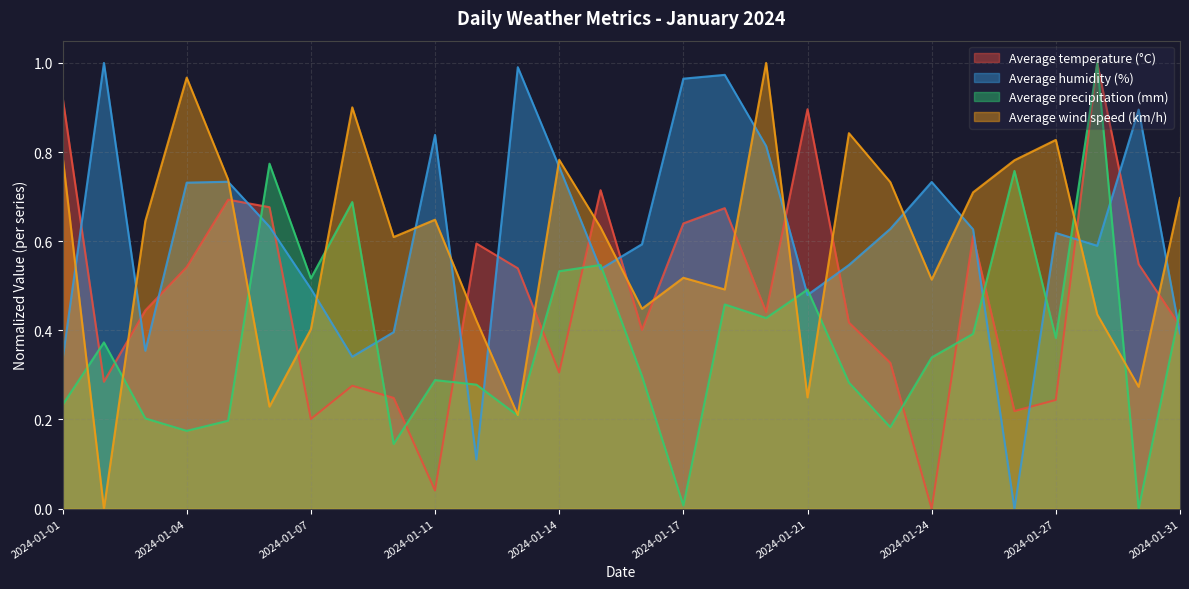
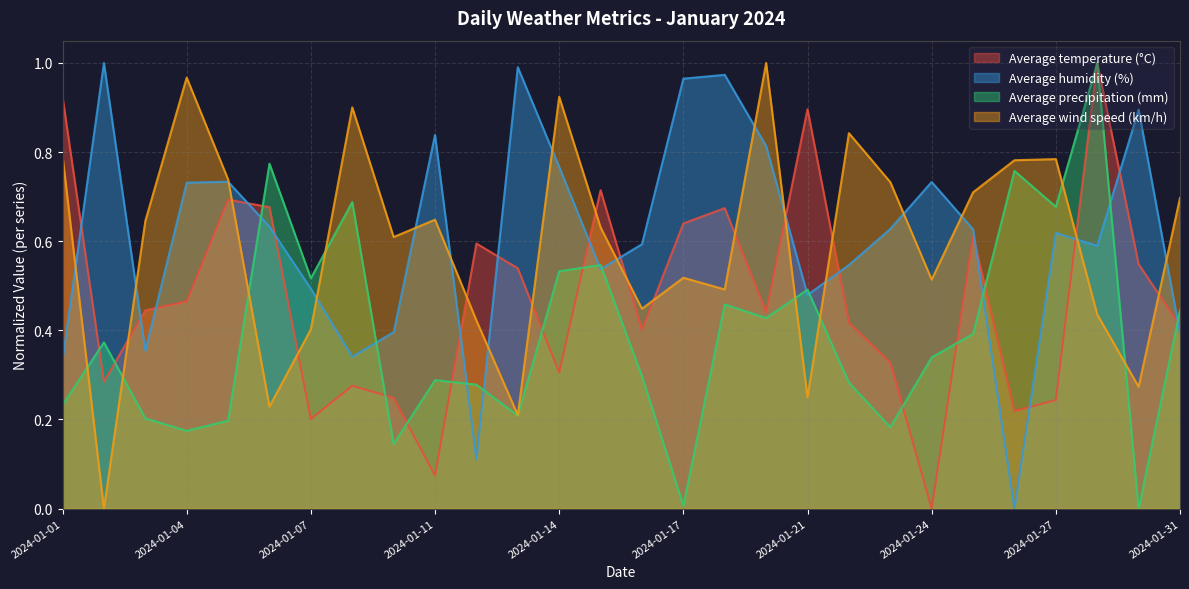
Average temperature (°C), 2024-01-04: 0.54 -> 0.47
Average temperature (°C), 2024-01-11: 0.04 -> 0.07
Average wind speed (km/h), 2024-01-14: 0.78 -> 0.92
Average precipitation (mm), 2024-01-27: 0.38 -> 0.68
Average wind speed (km/h), 2024-01-27: 0.83 -> 0.78
